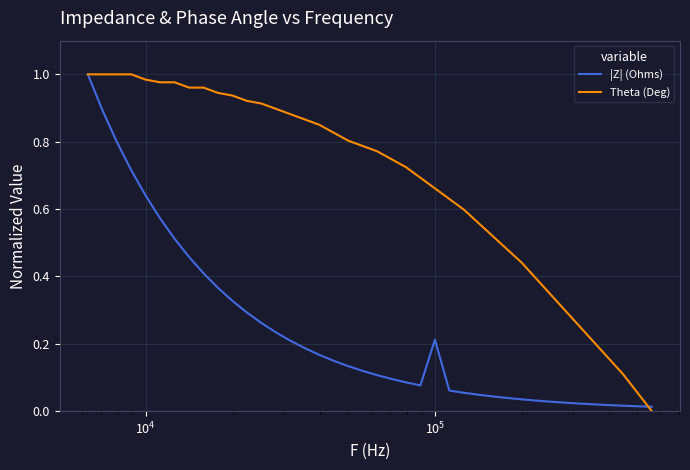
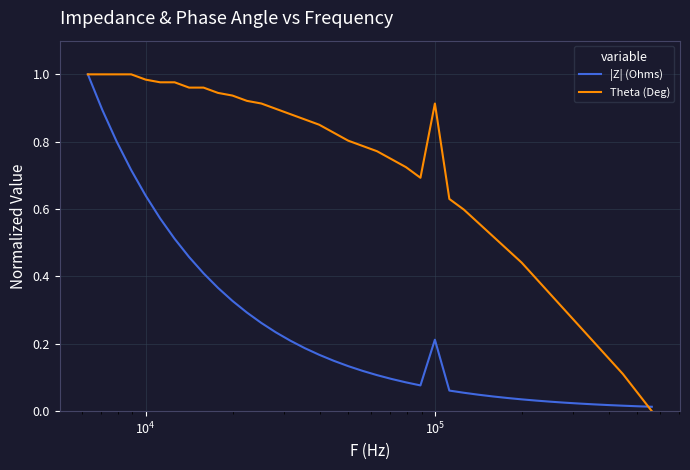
Theta (Deg), 10^5: 0.66 -> 0.91
